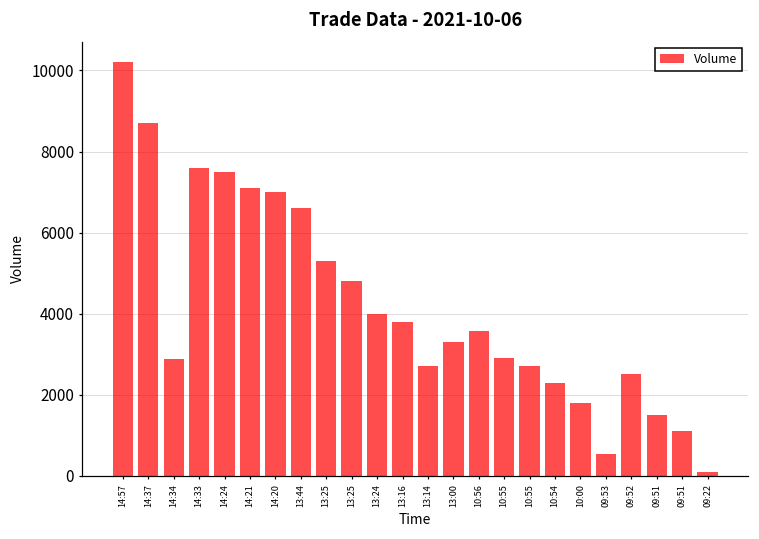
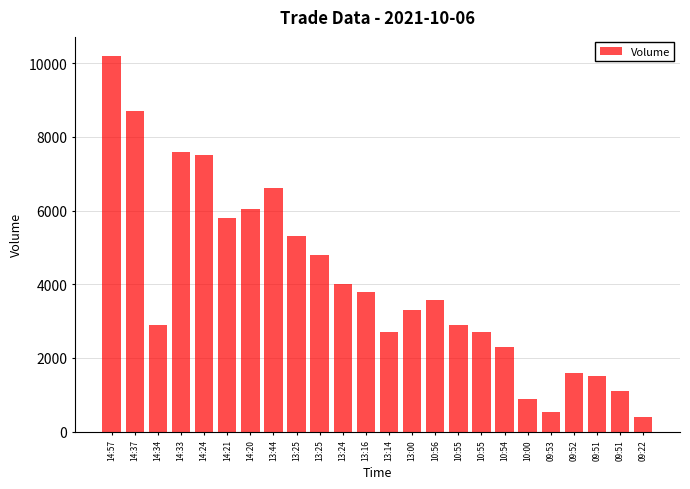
14:21: 7100 -> 5800
14:20: 7000 -> 6000
10:00: 1800 -> 900
09:52: 2500 -> 1600
09:22: 100 -> 400
